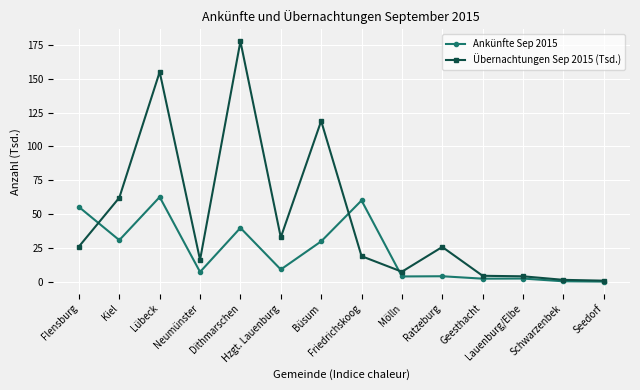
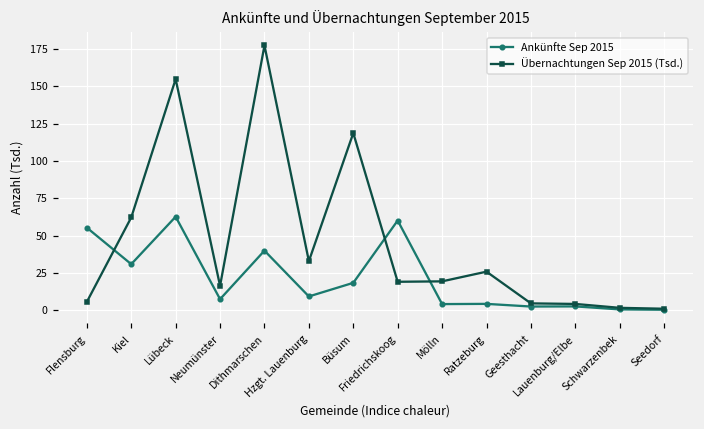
Übernachtungen Sep 2015 (Tsd.), Flensburg: 26 -> 6
Ankünfte Sep 2015, Büsum: 30 -> 19
Übernachtungen Sep 2015 (Tsd.), Mölln: 8 -> 20
